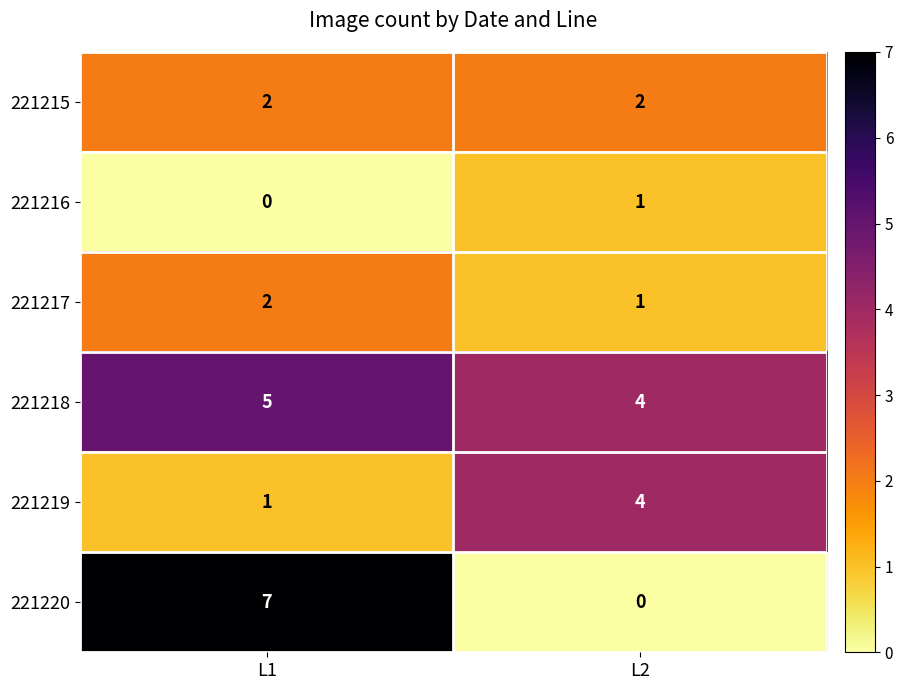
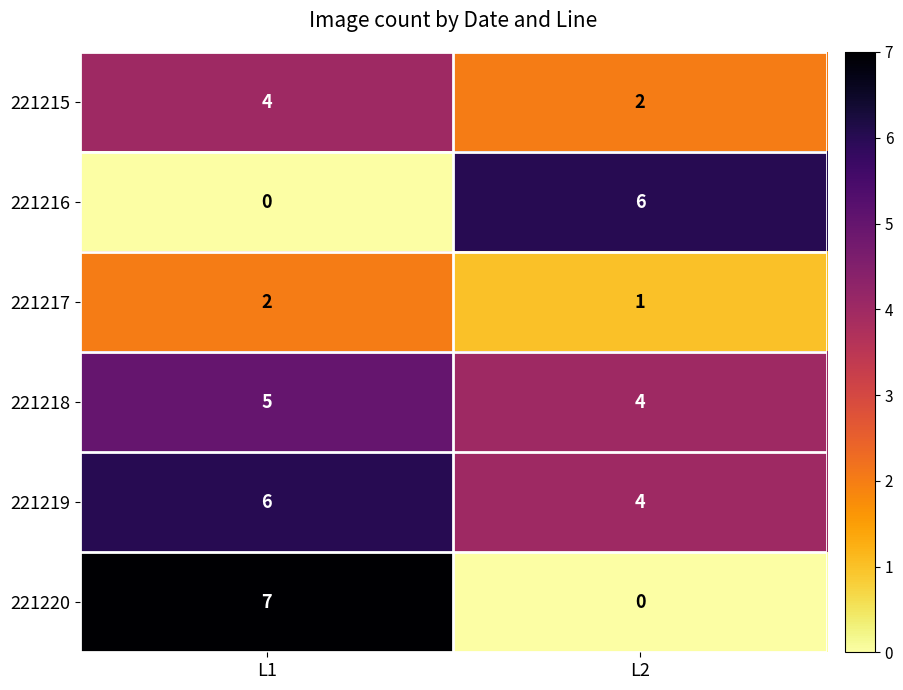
221215, L1: 2 -> 4
221216, L2: 1 -> 6
221219, L1: 1 -> 6
